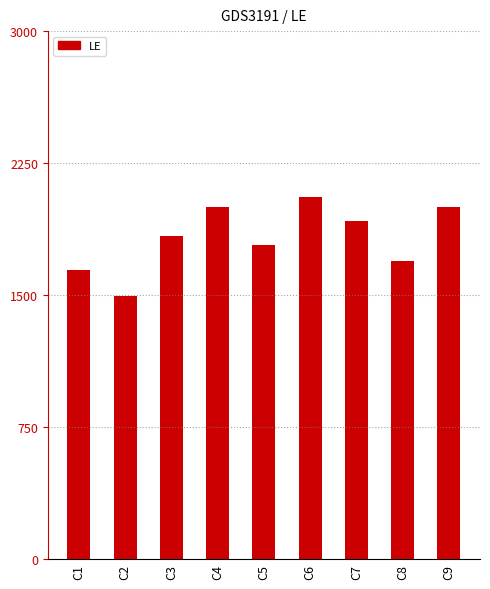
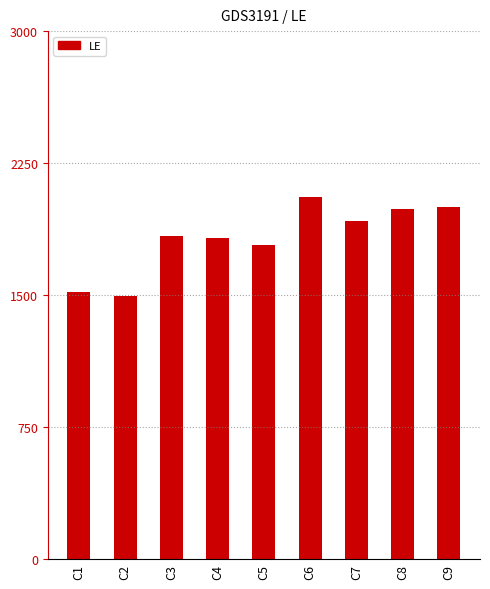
C1: 1650 -> 1520
C4: 2000 -> 1820
C8: 1690 -> 1990
